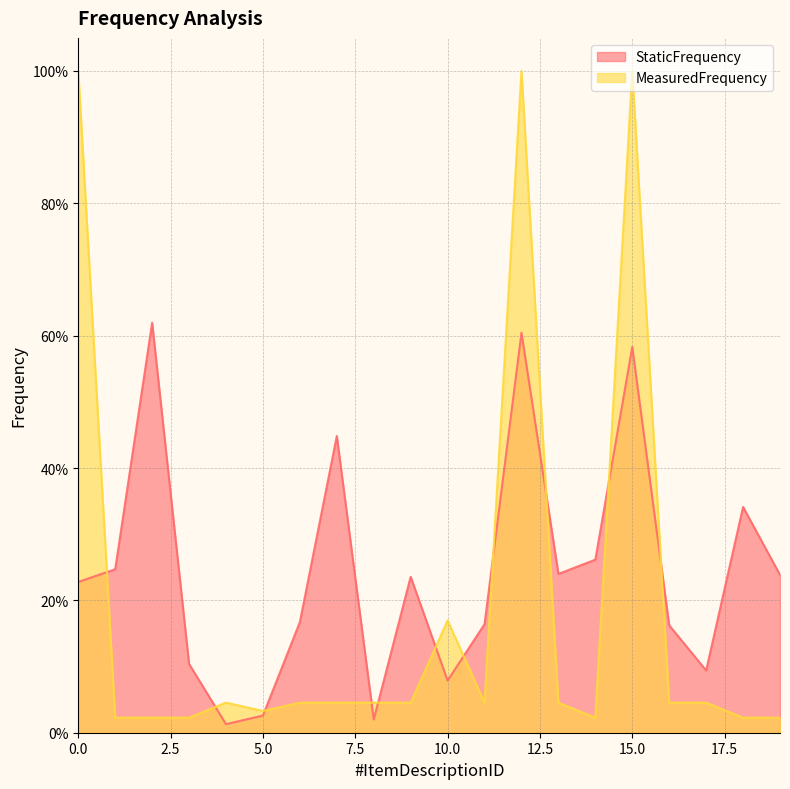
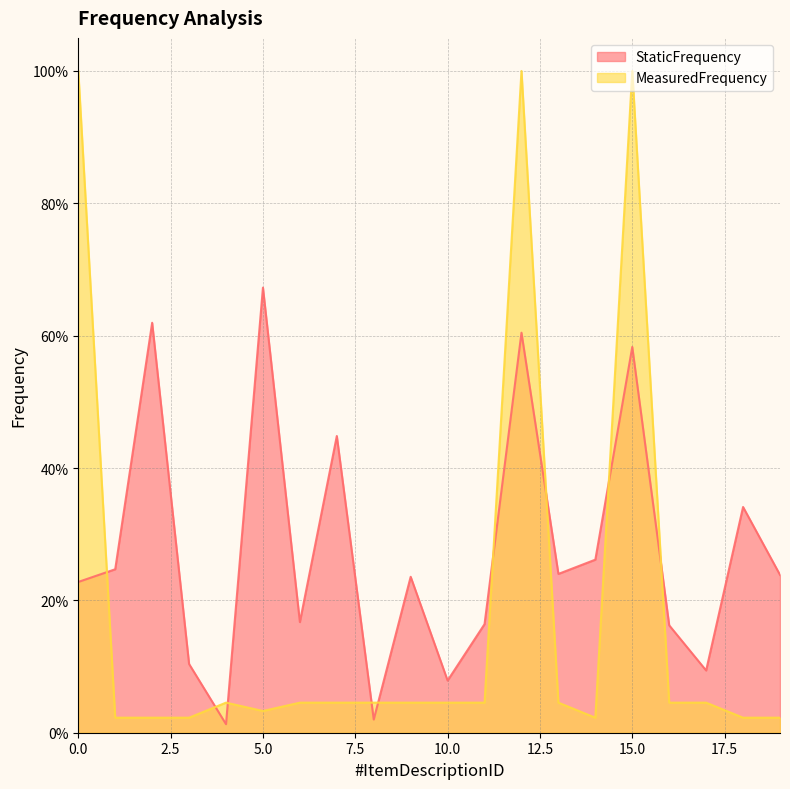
StaticFrequency, 5.0: 3% -> 67%
MeasuredFrequency, 10.0: 17% -> 5%
